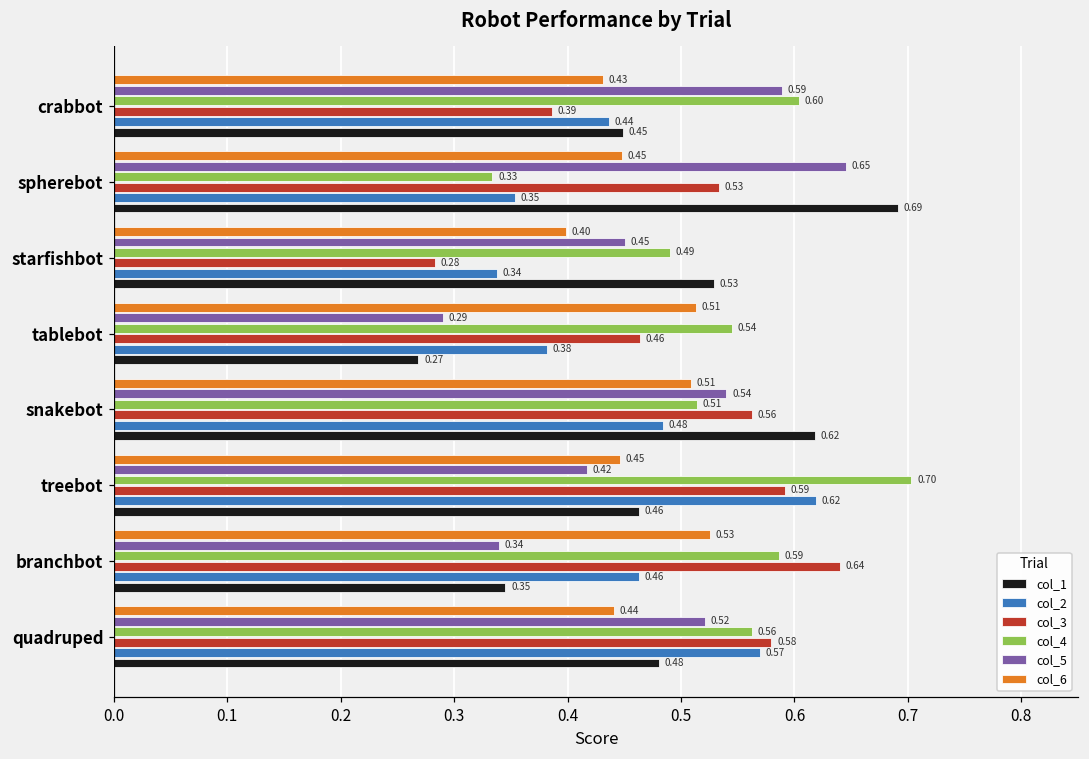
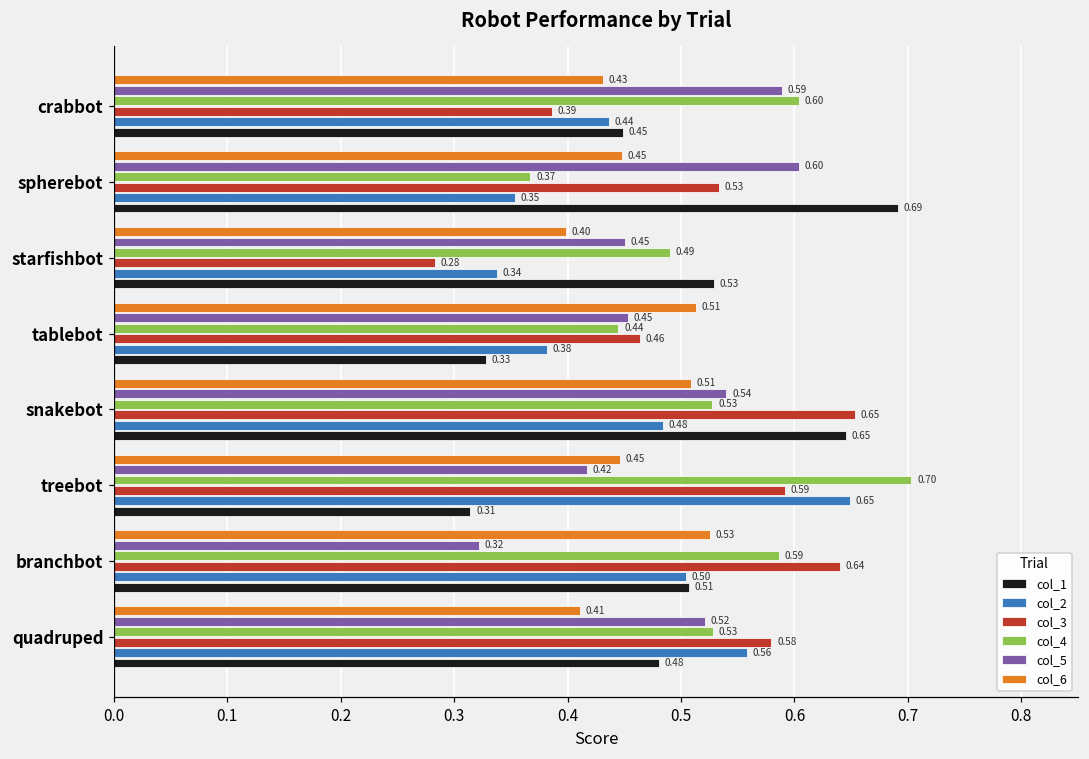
col_5, spherebot: 0.65 -> 0.60
col_4, spherebot: 0.33 -> 0.37
col_5, tablebot: 0.29 -> 0.45
col_4, tablebot: 0.54 -> 0.44
col_1, tablebot: 0.27 -> 0.33
col_4, snakebot: 0.51 -> 0.53
col_3, snakebot: 0.56 -> 0.65
col_1, snakebot: 0.62 -> 0.65
col_2, treebot: 0.62 -> 0.65
col_1, treebot: 0.46 -> 0.31
col_5, branchbot: 0.34 -> 0.32
col_2, branchbot: 0.46 -> 0.50
col_1, branchbot: 0.35 -> 0.51
col_6, quadruped: 0.44 -> 0.41
col_4, quadruped: 0.56 -> 0.53
col_2, quadruped: 0.57 -> 0.56
